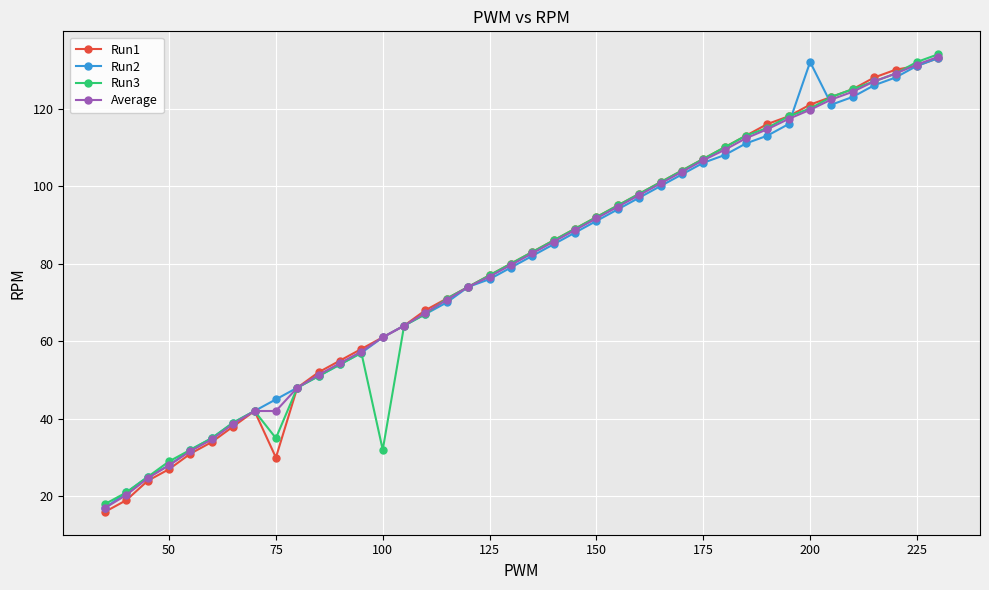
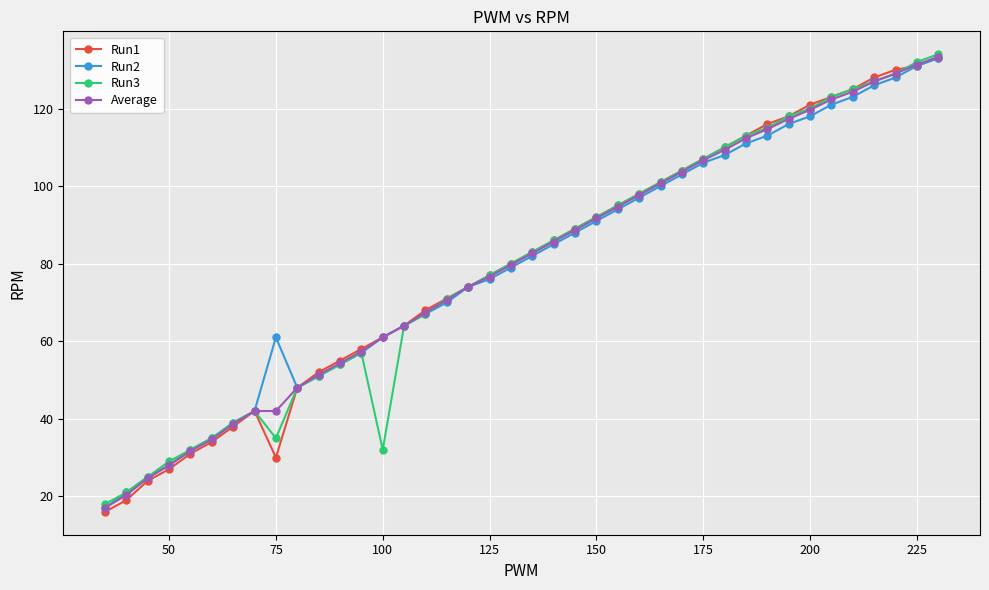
Run2, 75: 45 -> 61
Run2, 200: 132 -> 118
